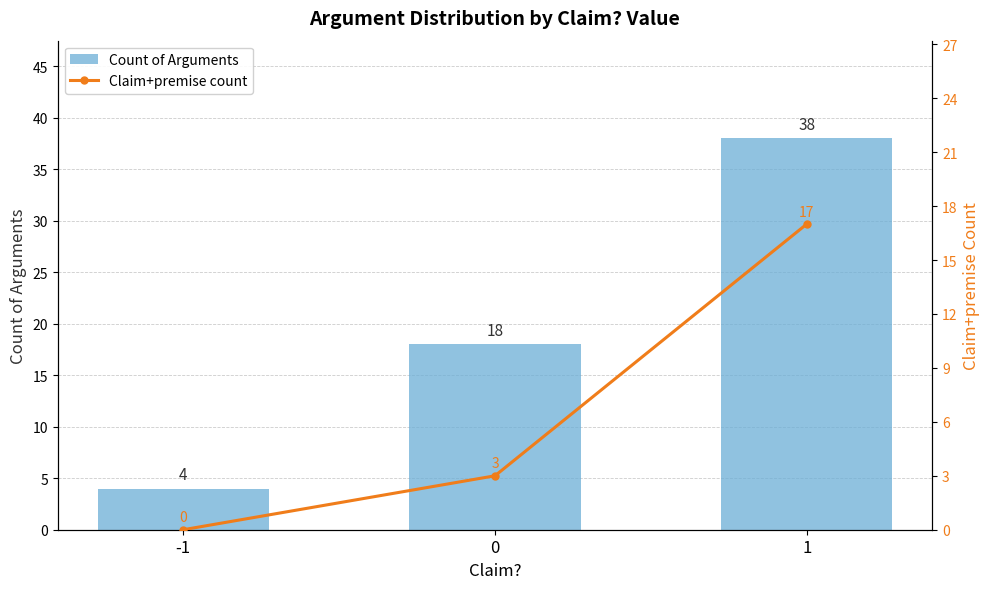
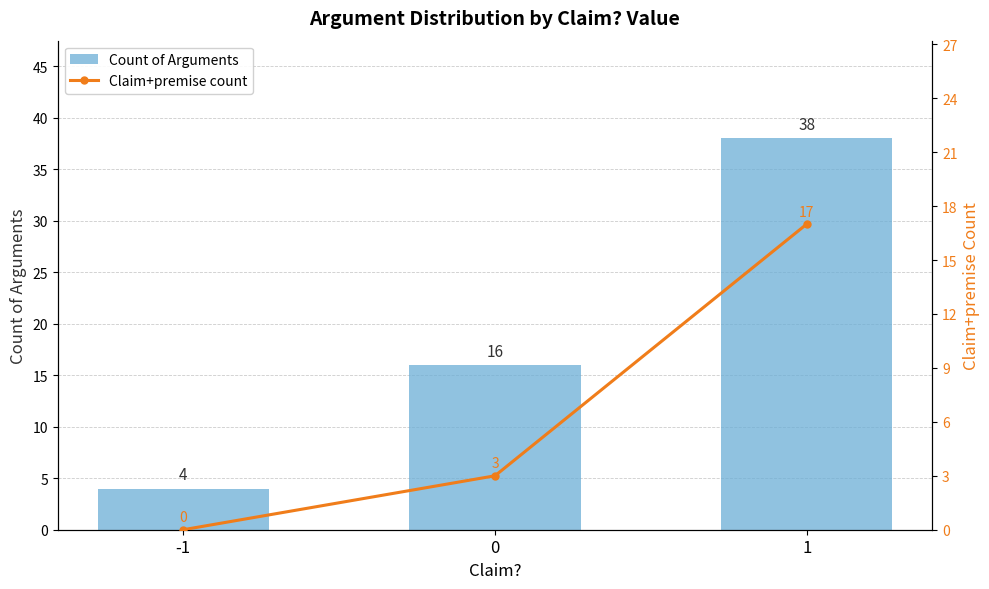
Count of Arguments, 0: 18 -> 16
